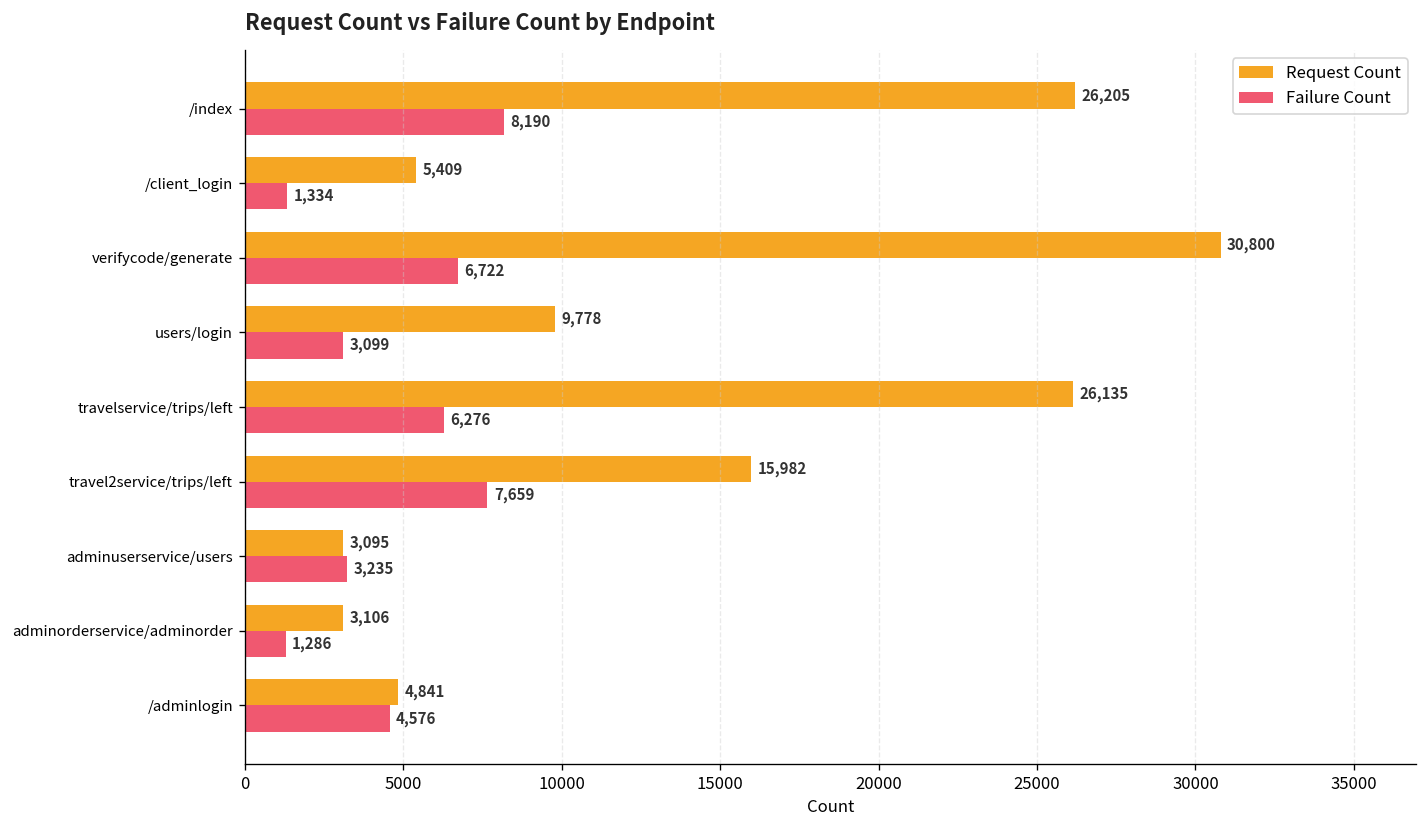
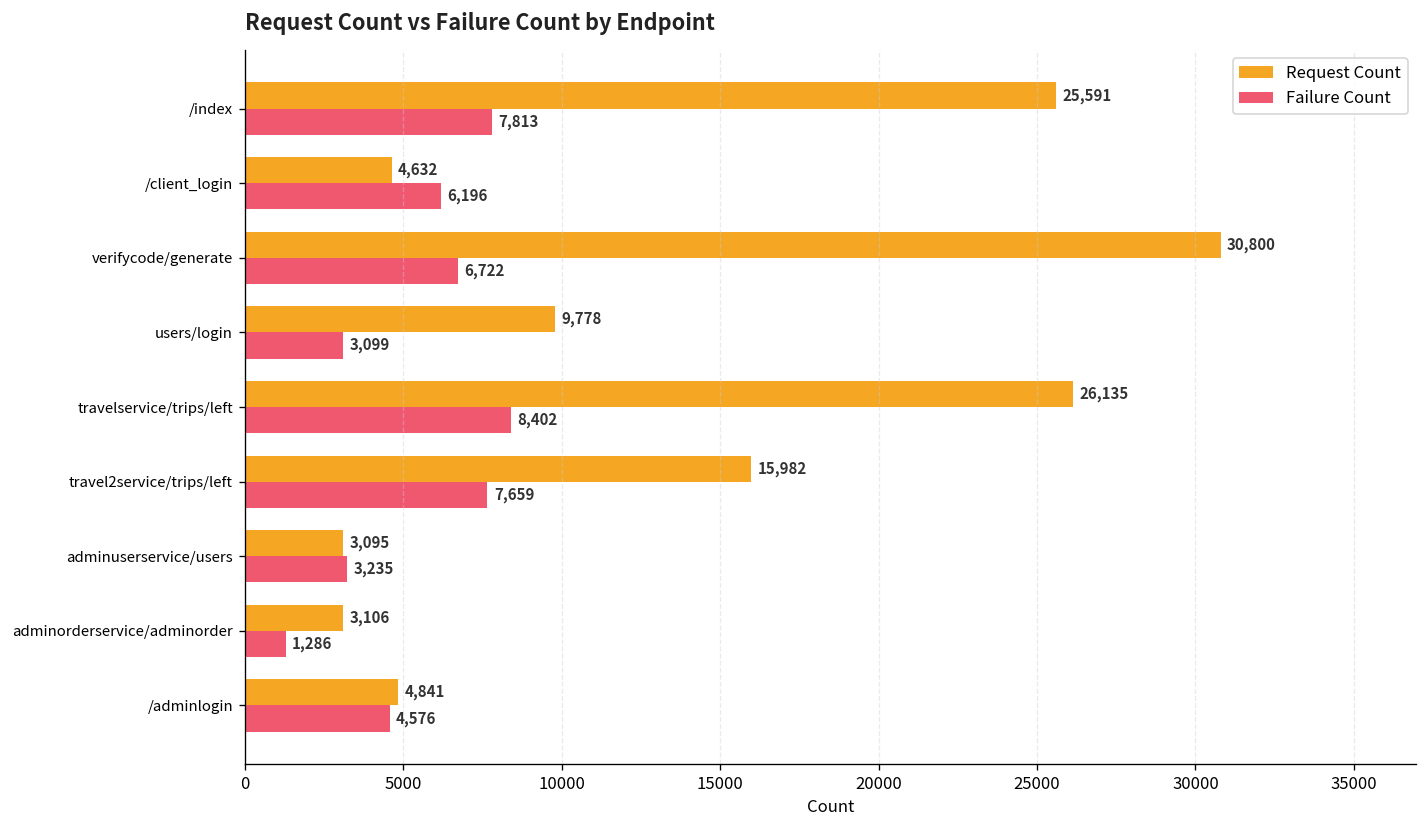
Request Count, /index: 26,205 -> 25,591
Failure Count, /index: 8,190 -> 7,813
Request Count, /client_login: 5,409 -> 4,632
Failure Count, /client_login: 1,334 -> 6,196
Failure Count, travelservice/trips/left: 6,276 -> 8,402
